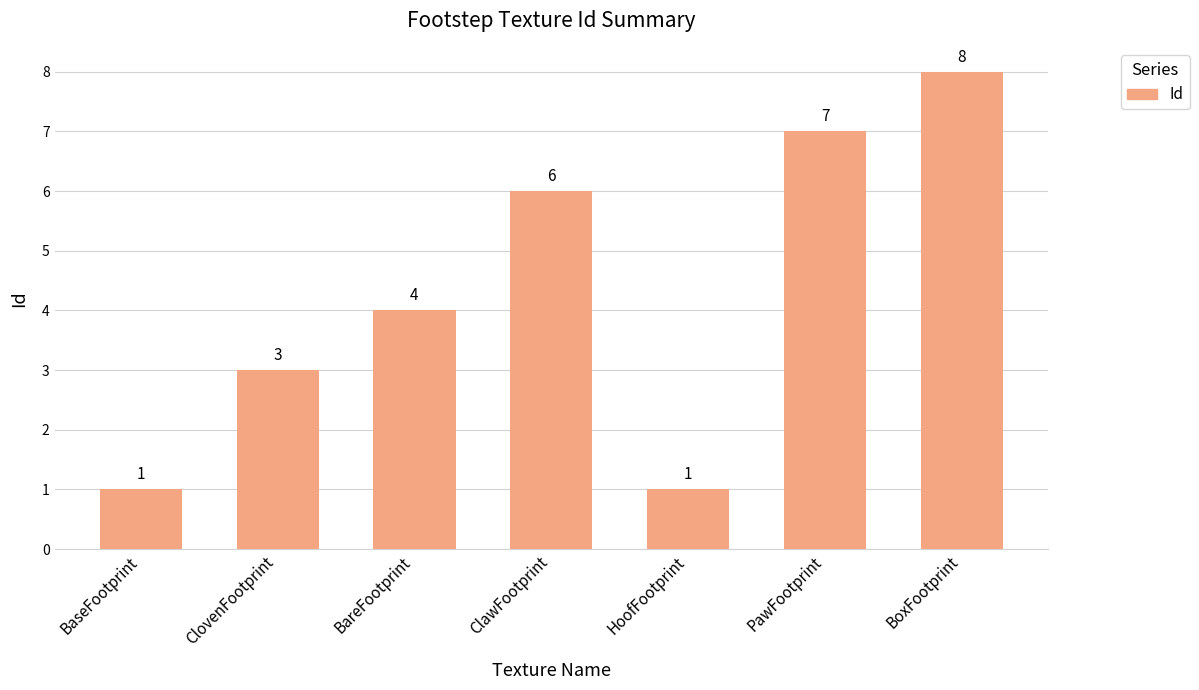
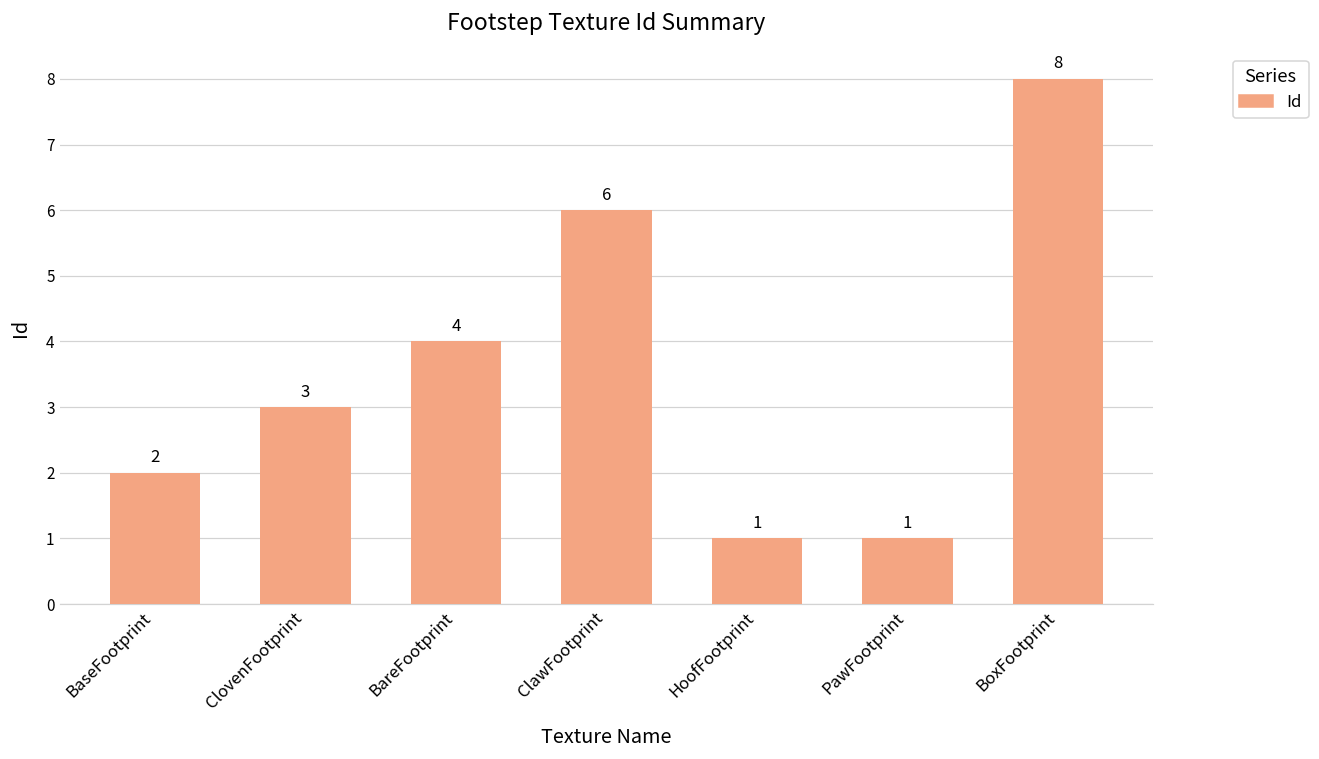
BaseFootprint: 1 -> 2
PawFootprint: 7 -> 1
